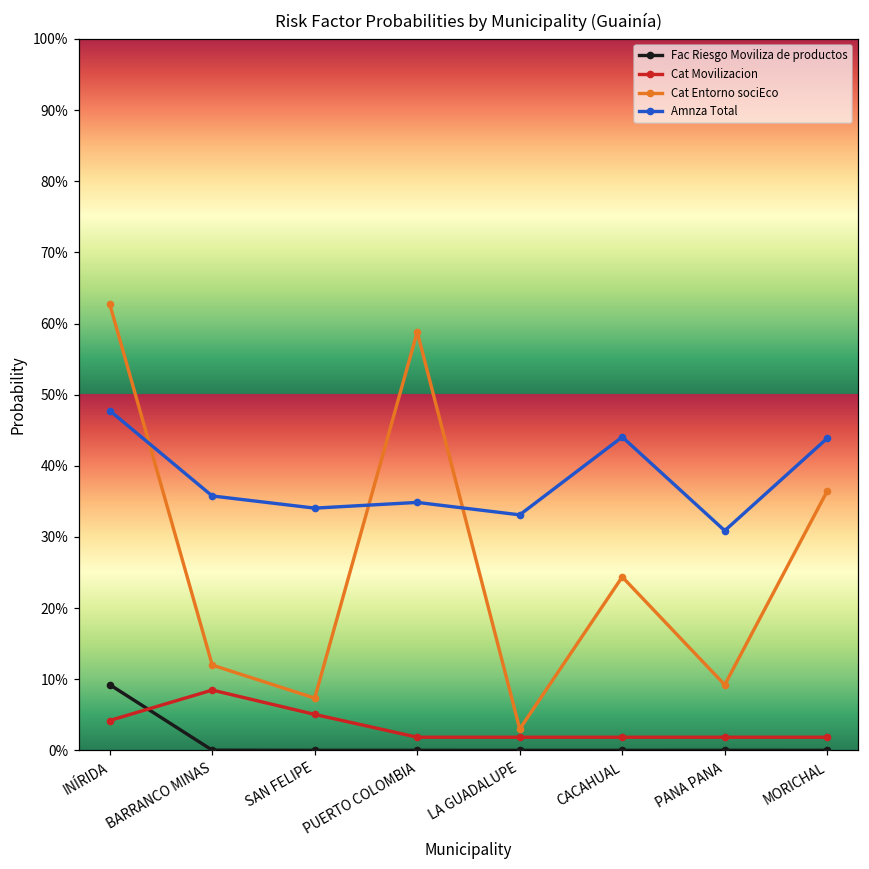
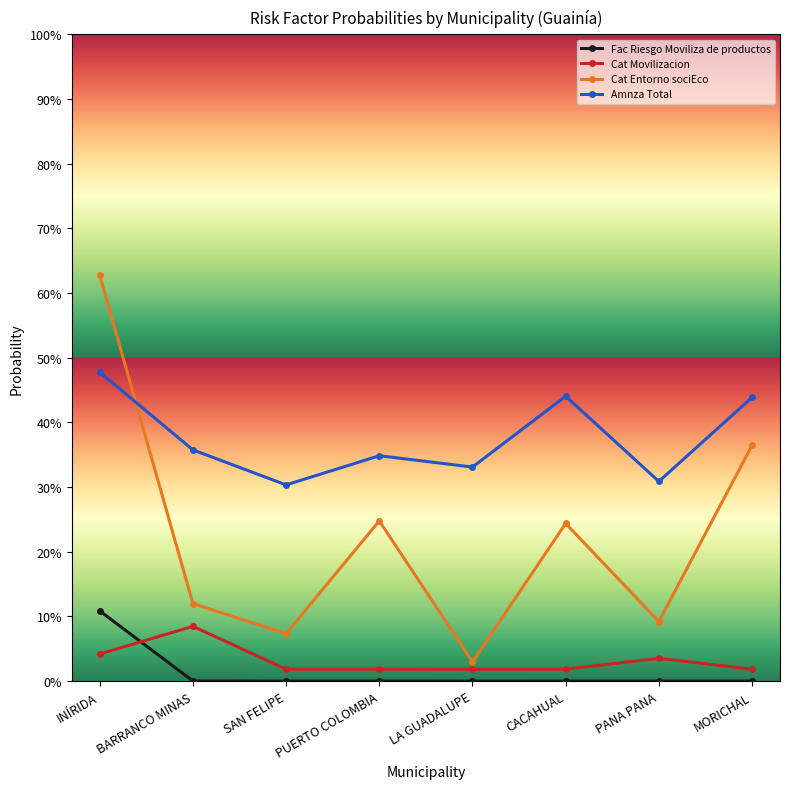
Fac Riesgo Moviliza de productos, INÍRIDA: 9% -> 11%
Cat Movilizacion, SAN FELIPE: 5% -> 2%
Amnza Total, SAN FELIPE: 34% -> 30%
Cat Entorno sociEco, PUERTO COLOMBIA: 59% -> 25%
Cat Movilizacion, PANA PANA: 2% -> 4%
